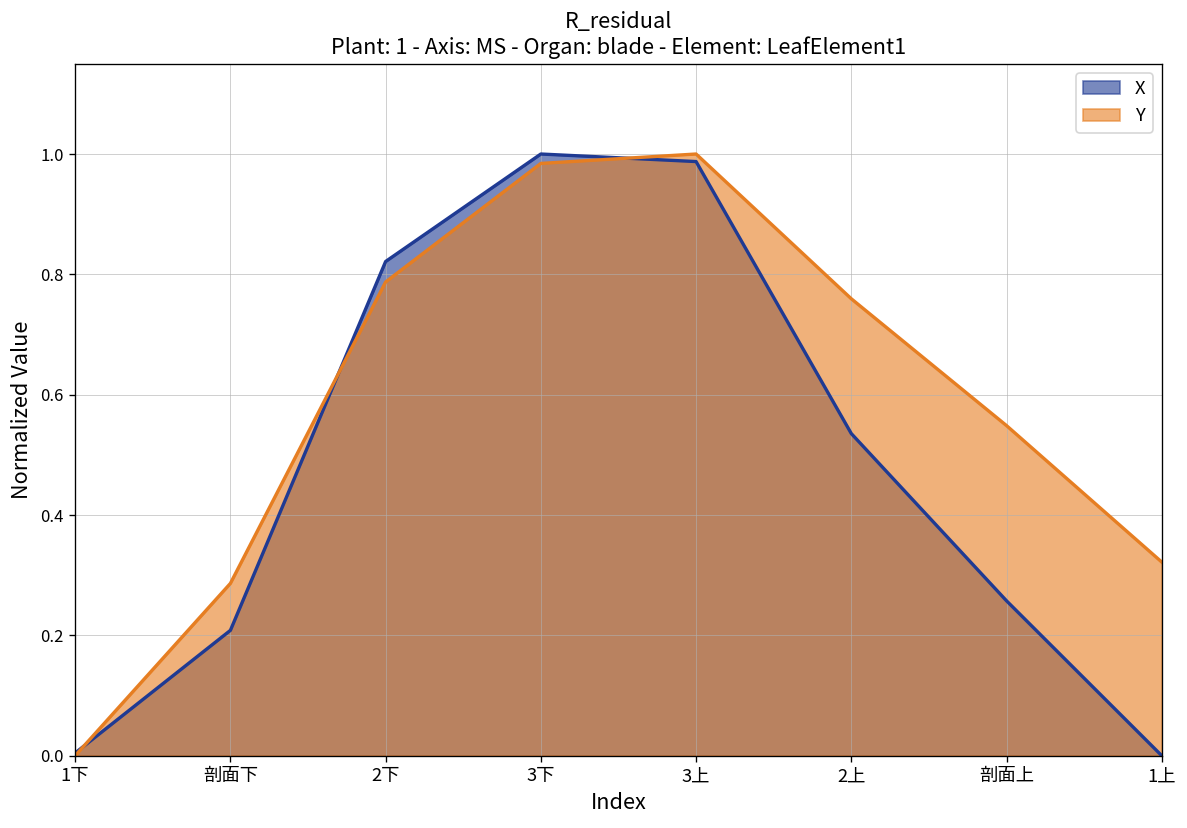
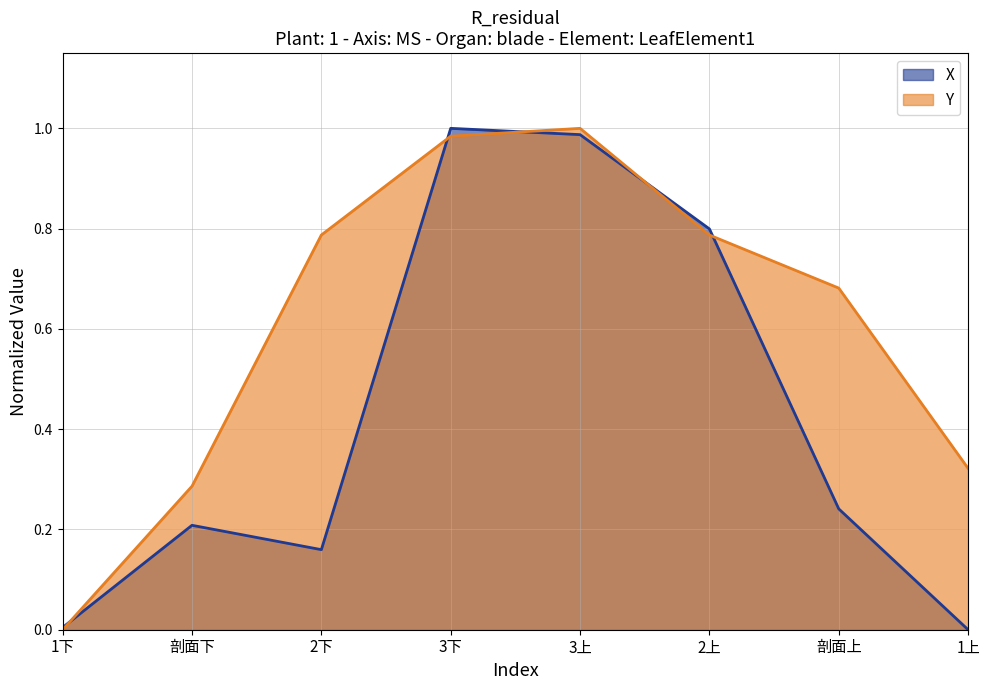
X, 2下: 0.82 -> 0.16
X, 2上: 0.54 -> 0.80
Y, 2上: 0.76 -> 0.79
X, 剖面上: 0.26 -> 0.24
Y, 剖面上: 0.55 -> 0.68
